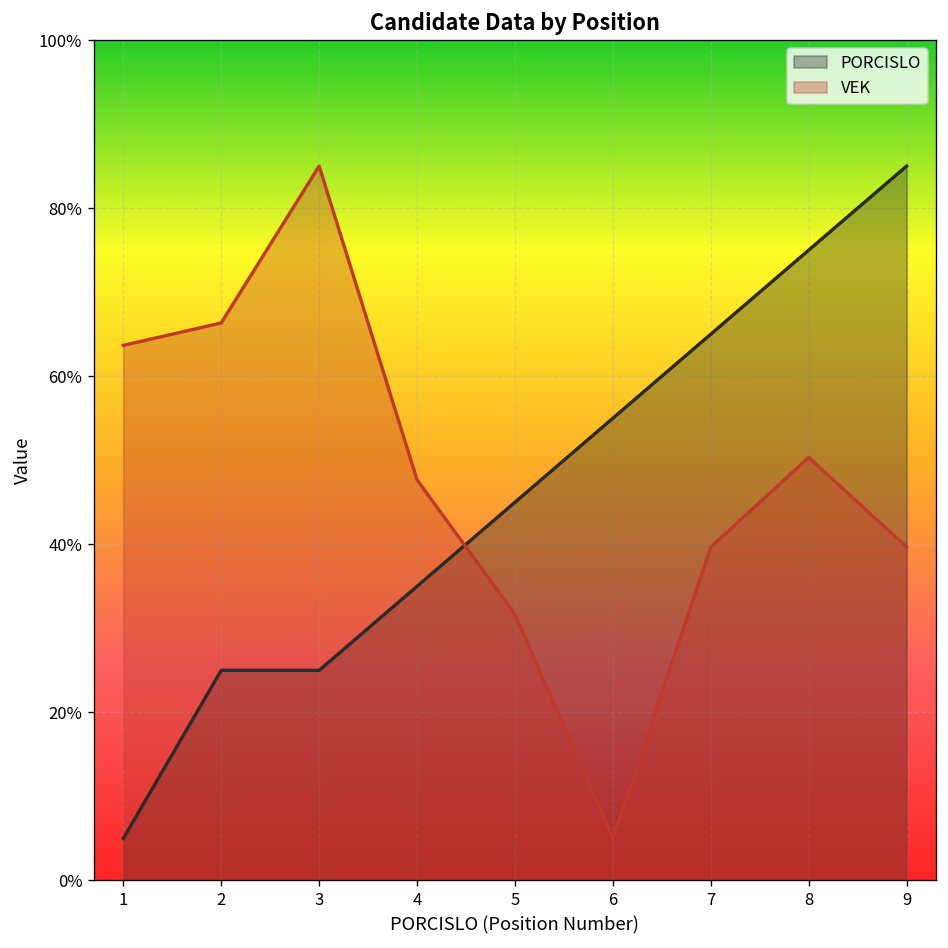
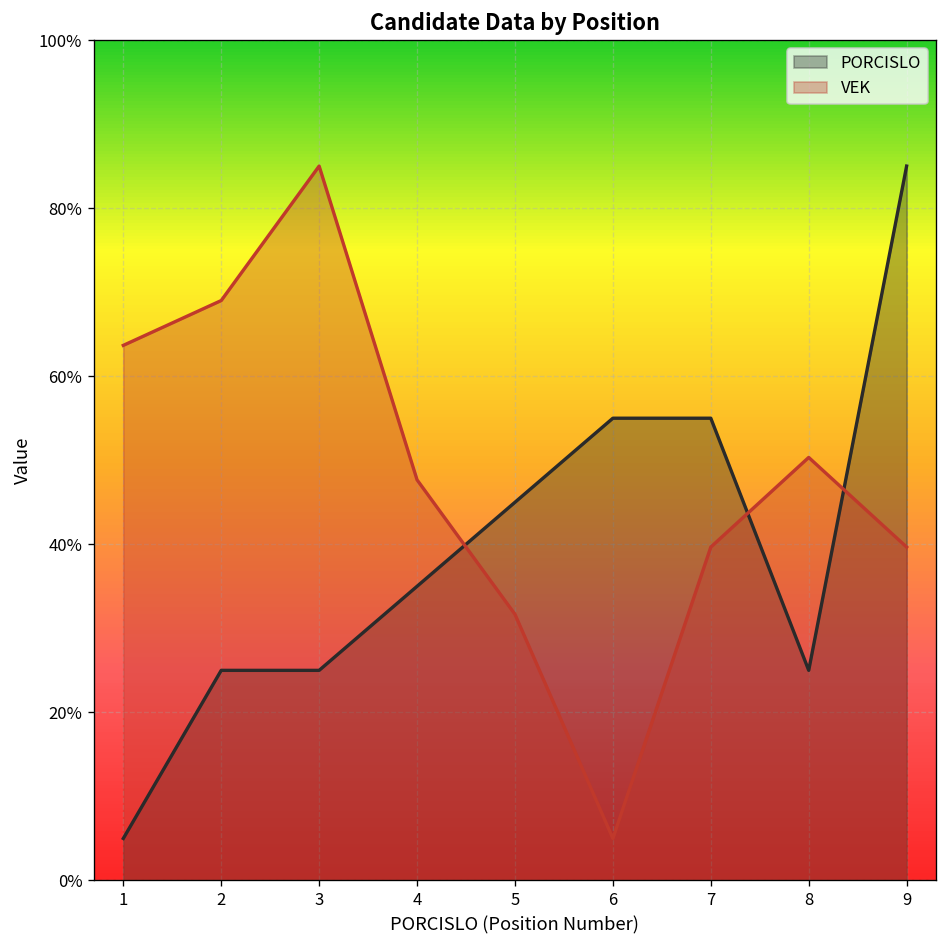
VEK, 2: 66% -> 69%
PORCISLO, 7: 65% -> 55%
PORCISLO, 8: 75% -> 25%
